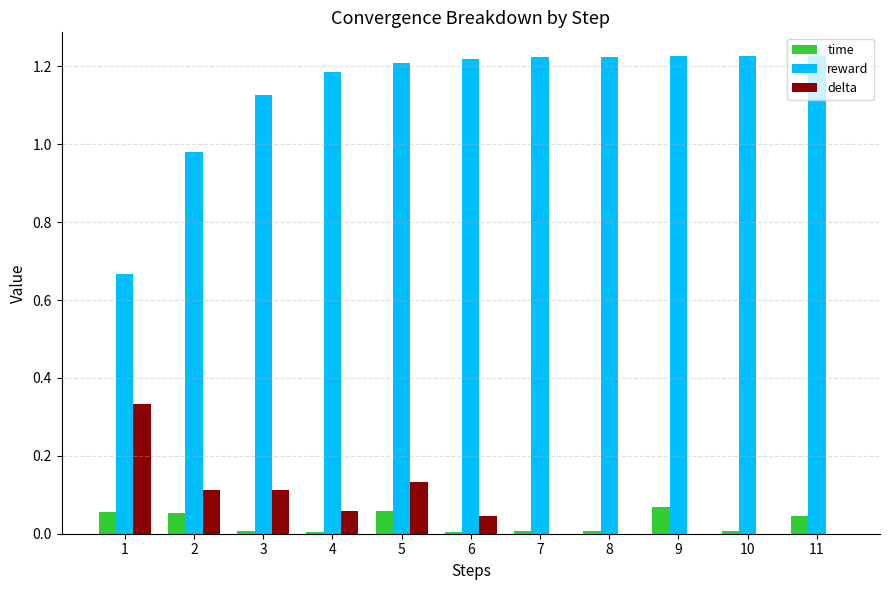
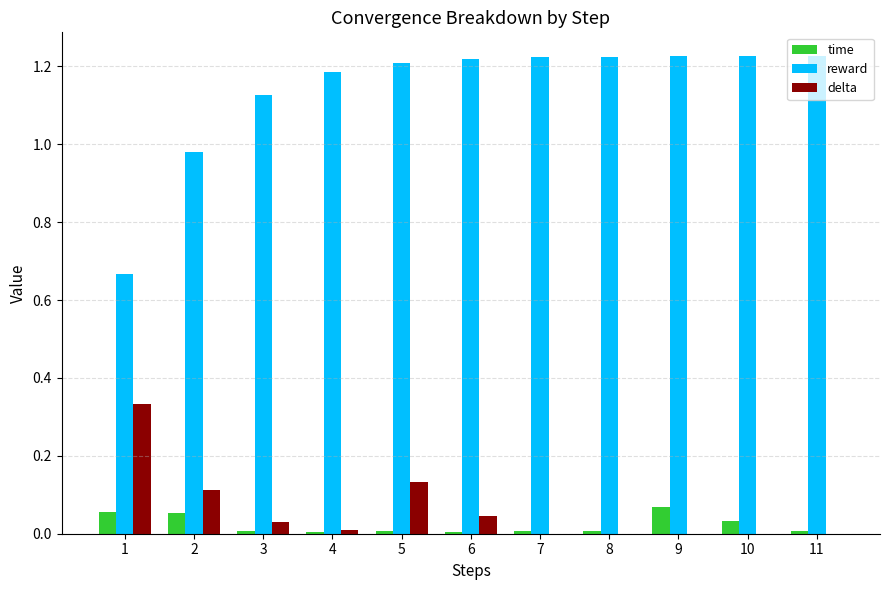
delta, 3: 0.11 -> 0.03
delta, 4: 0.06 -> 0.01
time, 5: 0.06 -> 0.01
time, 10: 0.01 -> 0.03
time, 11: 0.05 -> 0.01
